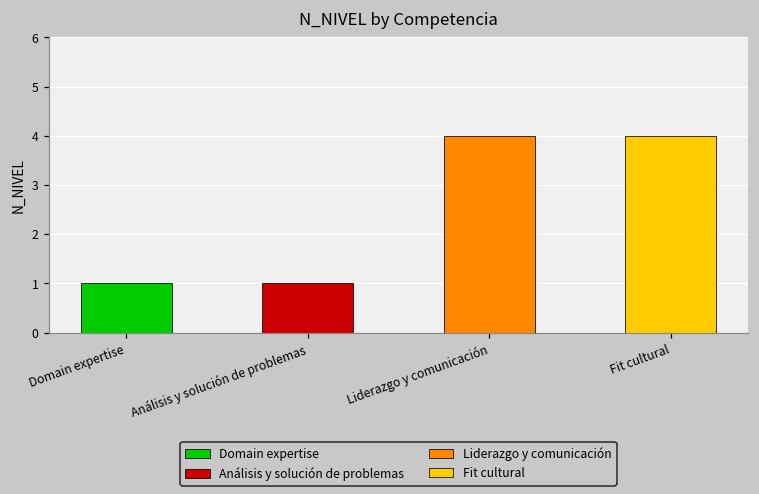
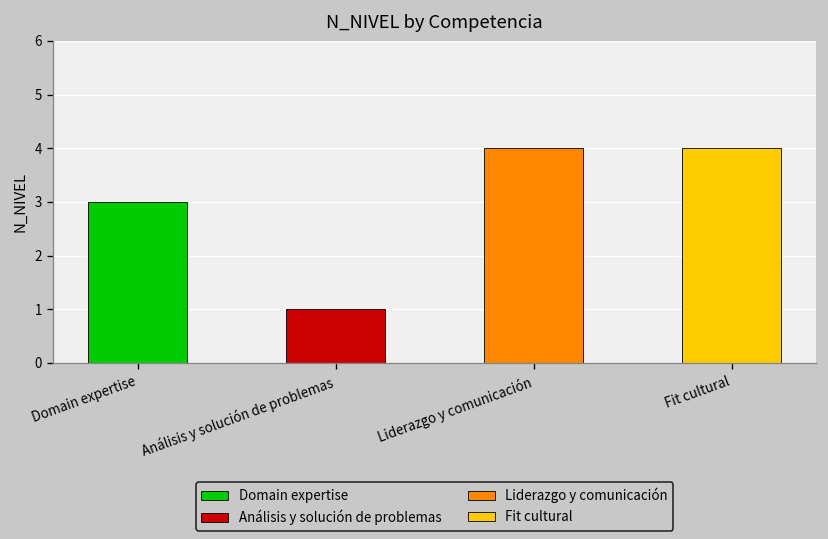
Domain expertise: 1 -> 3
